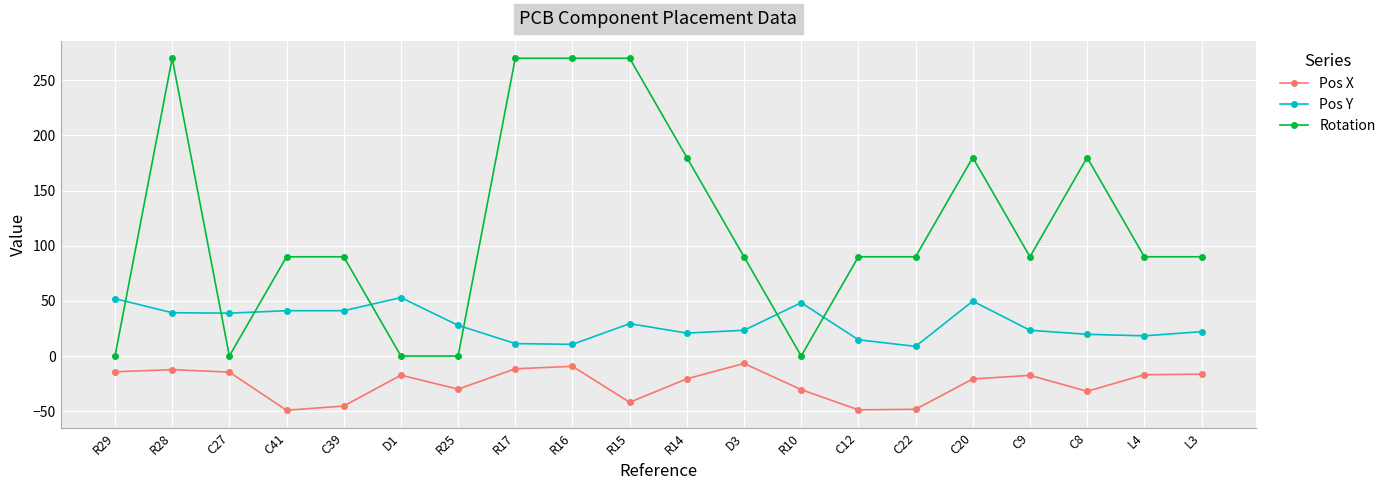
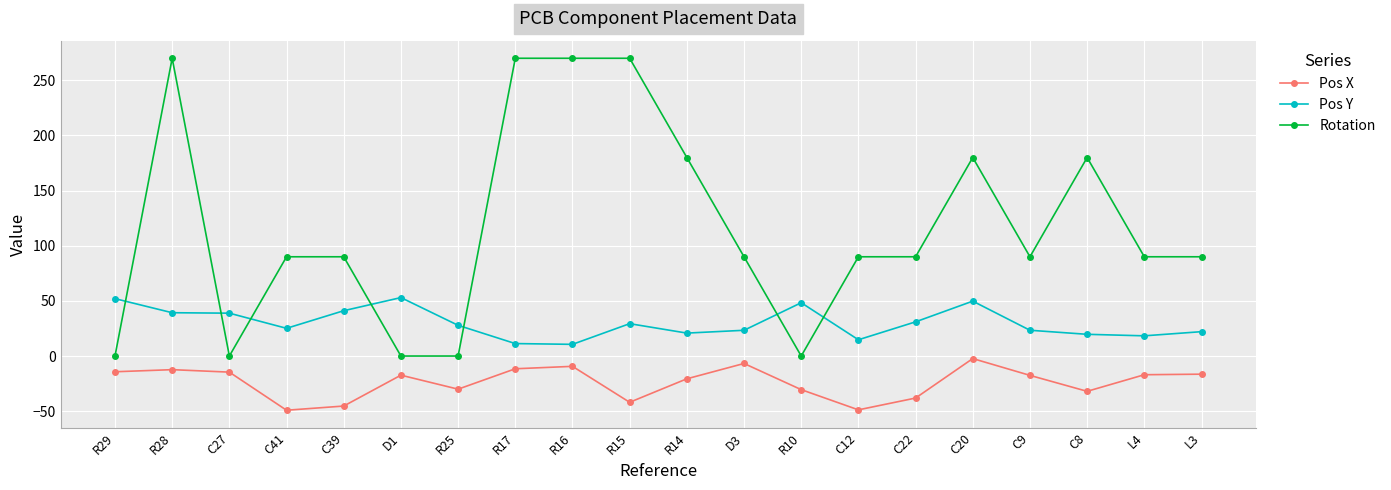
Pos Y, C41: 41 -> 25
Pos X, C22: -48 -> -38
Pos Y, C22: 9 -> 31
Pos X, C20: -21 -> -2
